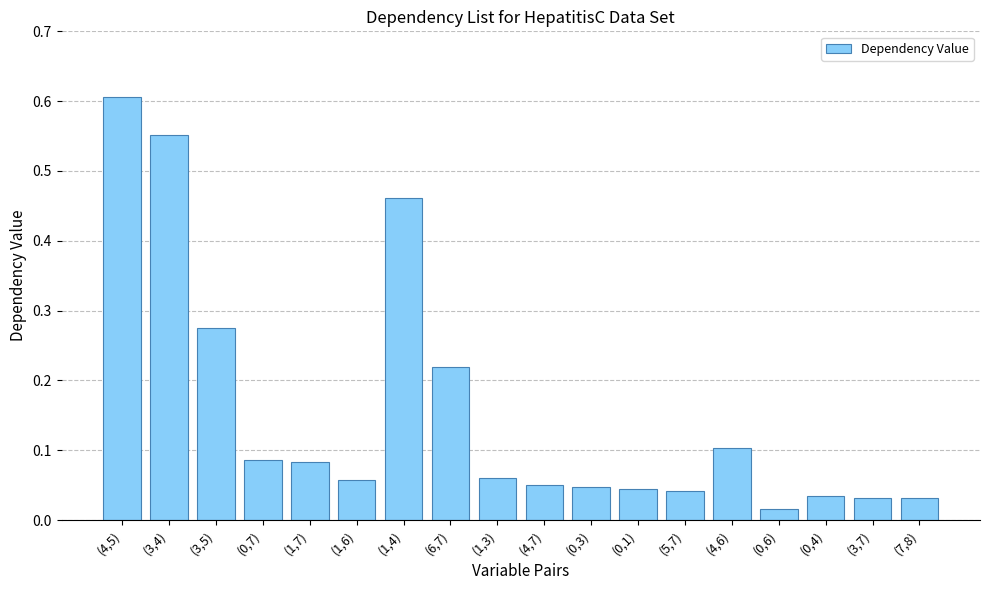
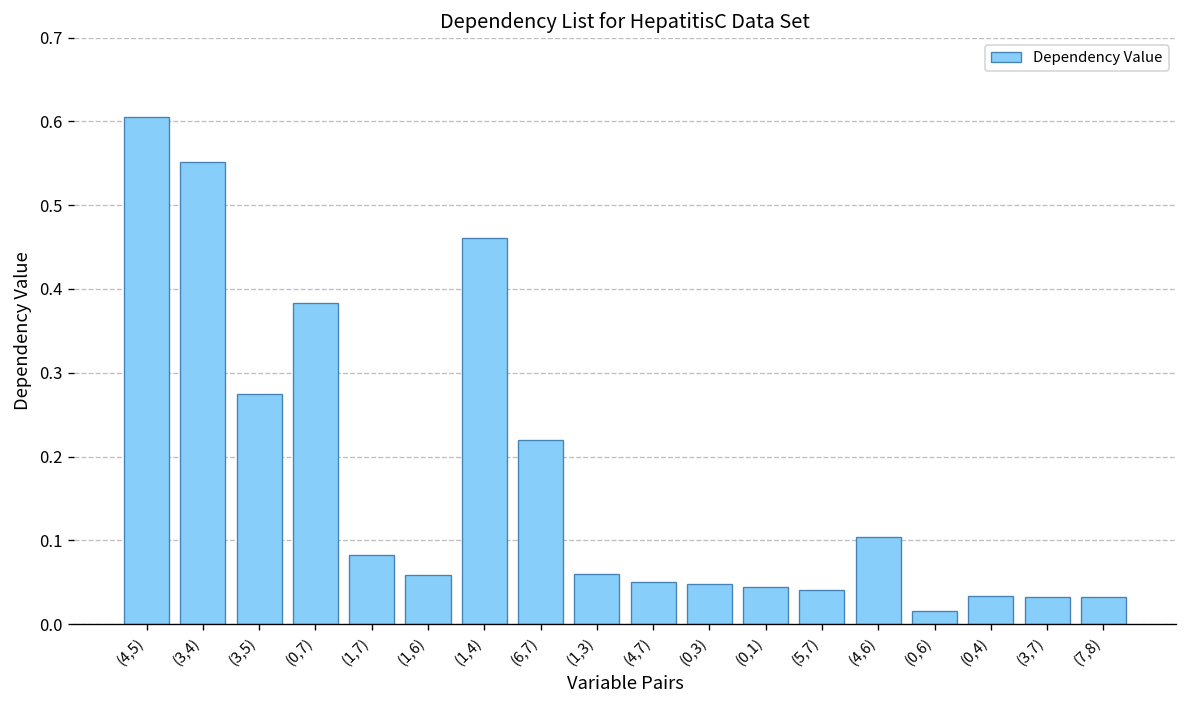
(0,7): 0.09 -> 0.38
